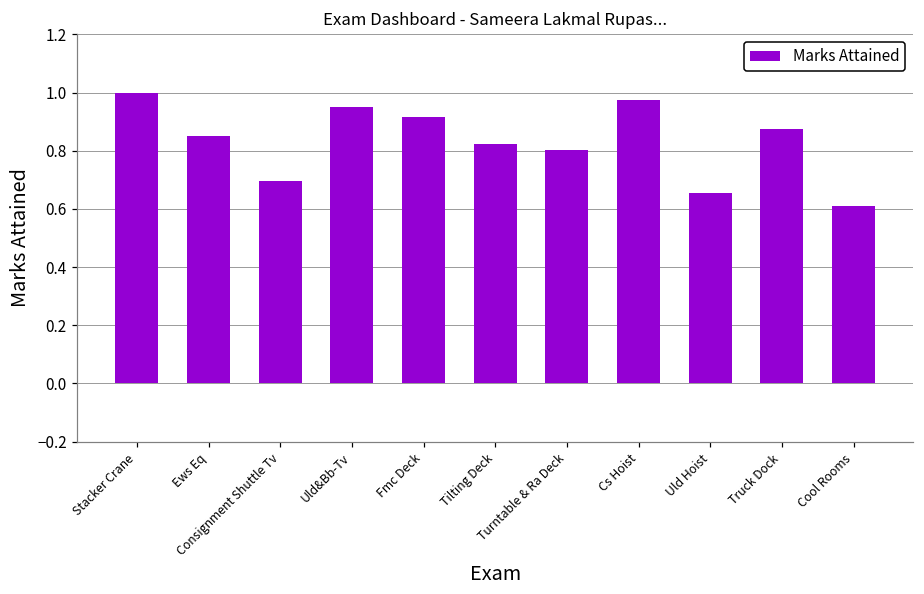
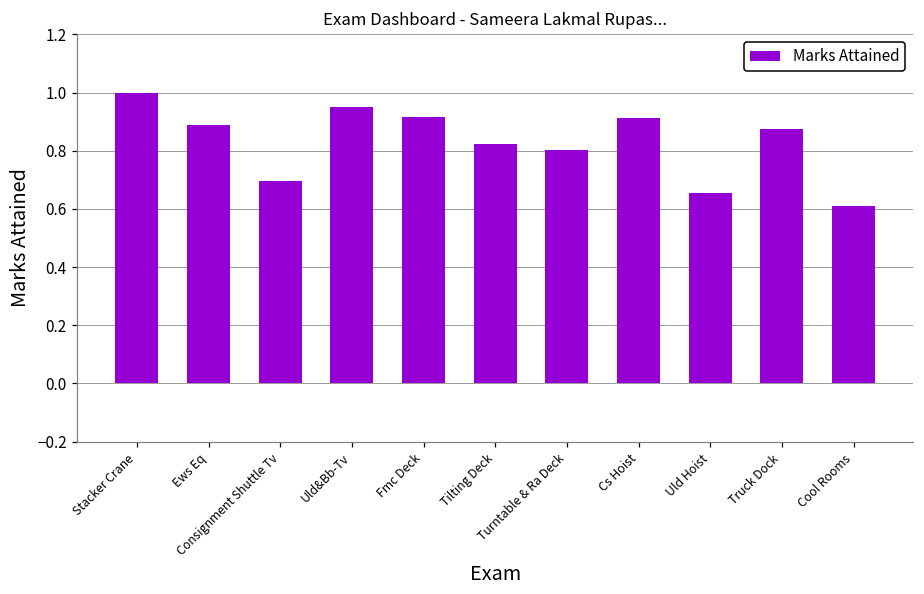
Ews Eq: 0.85 -> 0.89
Cs Hoist: 0.97 -> 0.91
